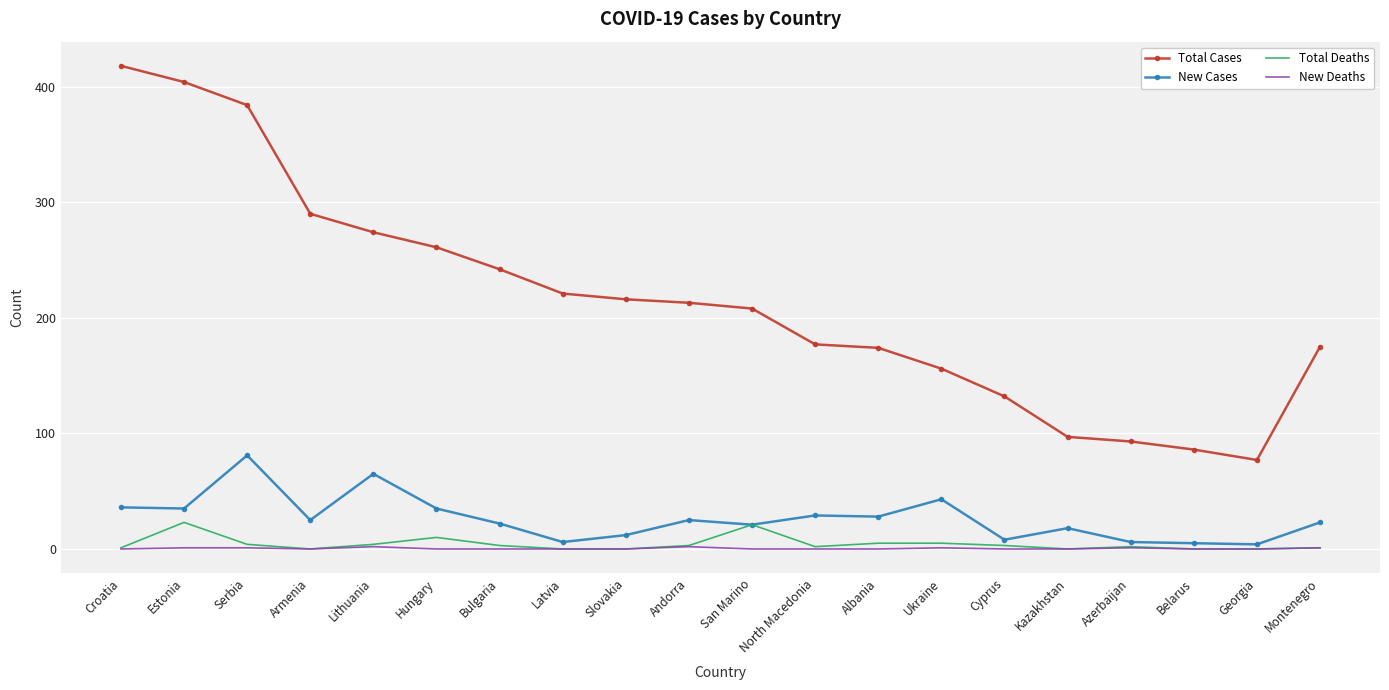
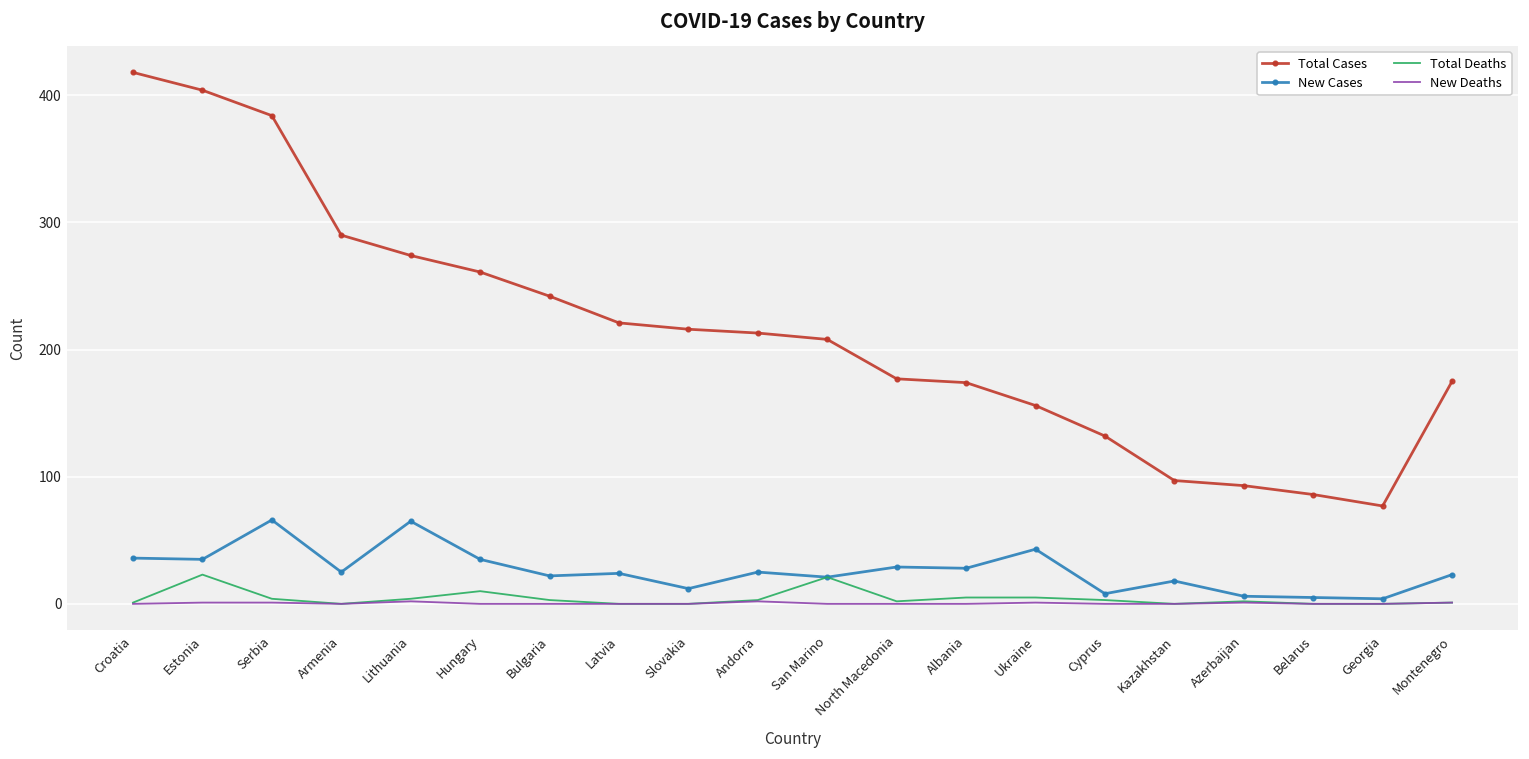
New Cases, Serbia: 81 -> 66
New Cases, Latvia: 6 -> 24
